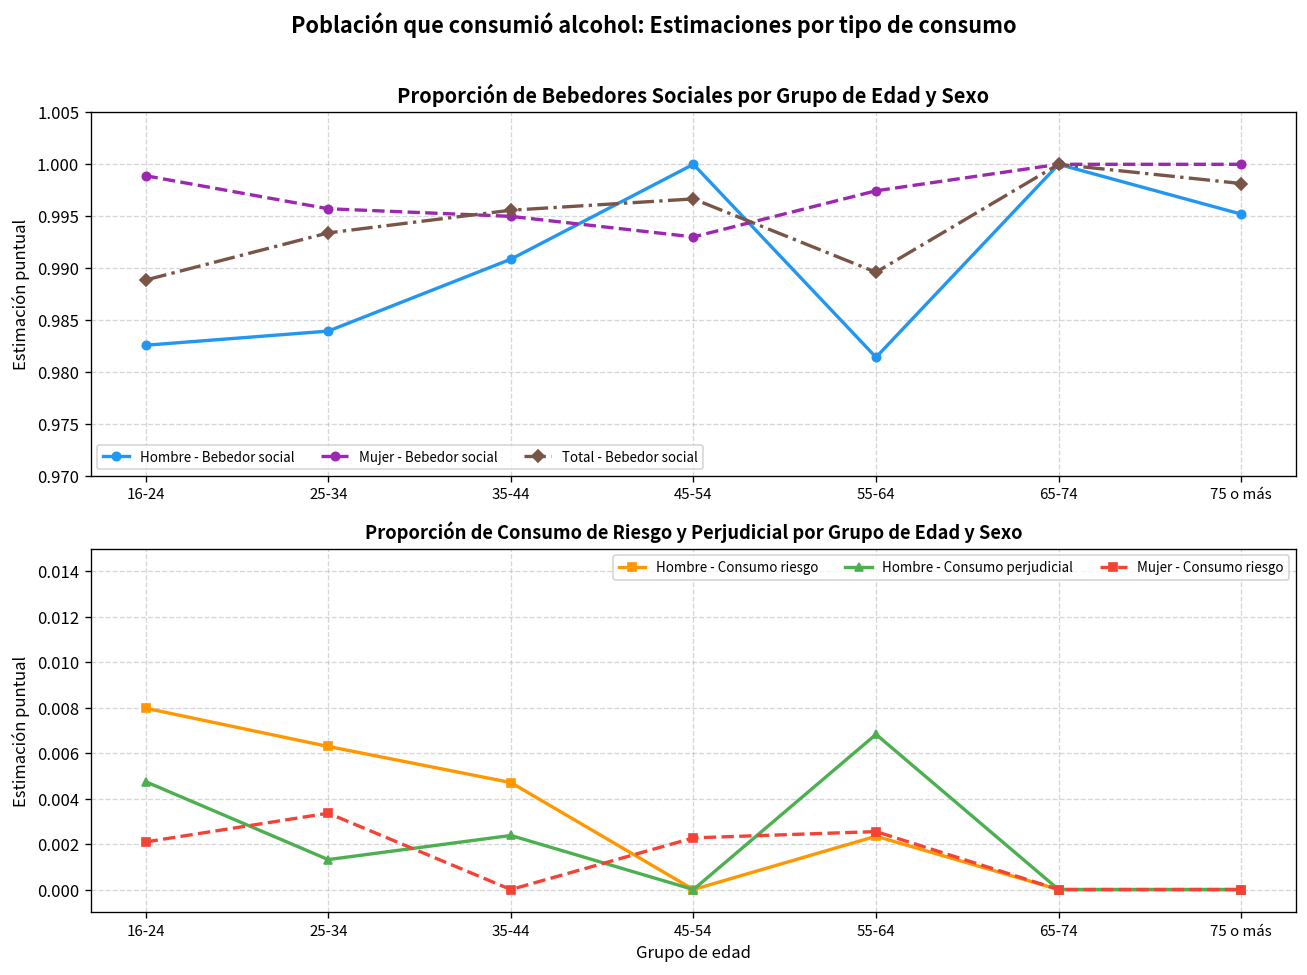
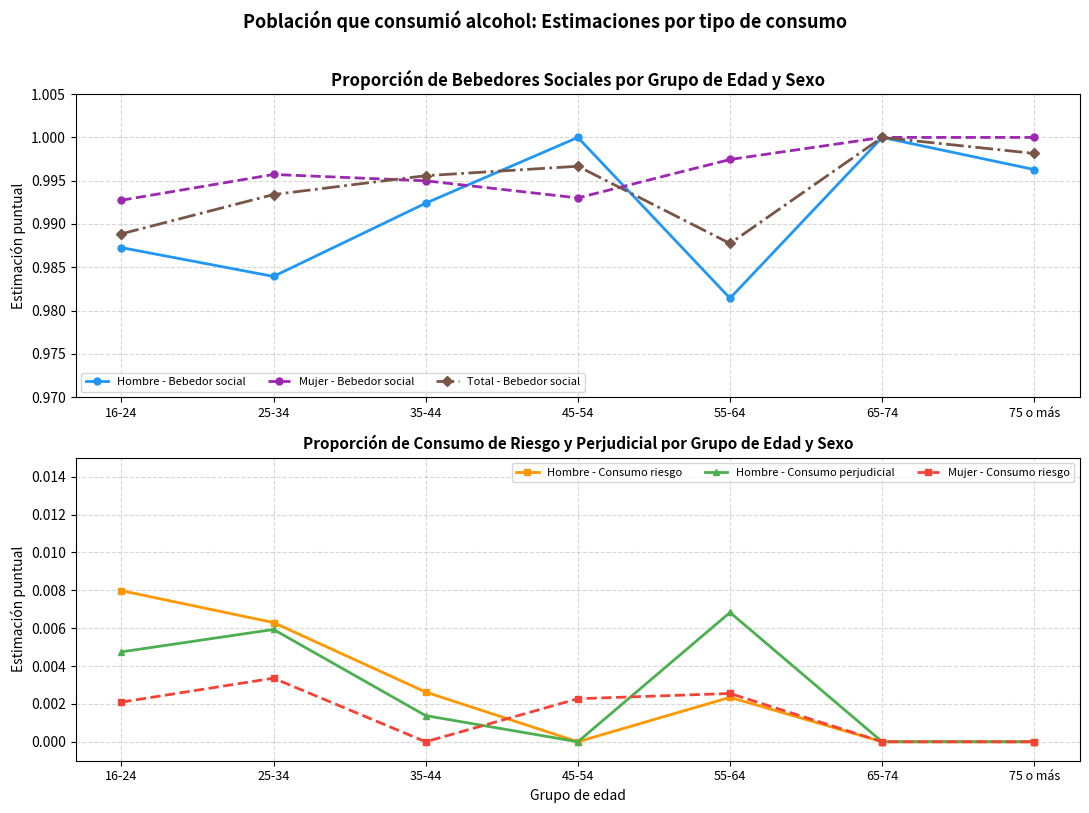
Proporción de Bebedores Sociales por Grupo de Edad y Sexo, Hombre - Bebedor social, 16-24: 0.983 -> 0.987
Proporción de Bebedores Sociales por Grupo de Edad y Sexo, Mujer - Bebedor social, 16-24: 0.999 -> 0.993
Proporción de Bebedores Sociales por Grupo de Edad y Sexo, Hombre - Bebedor social, 35-44: 0.991 -> 0.992
Proporción de Bebedores Sociales por Grupo de Edad y Sexo, Total - Bebedor social, 55-64: 0.990 -> 0.988
Proporción de Bebedores Sociales por Grupo de Edad y Sexo, Hombre - Bebedor social, 75 o más: 0.995 -> 0.996
Proporción de Consumo de Riesgo y Perjudicial por Grupo de Edad y Sexo, Hombre - Consumo perjudicial, 25-34: 0.0013 -> 0.0059
Proporción de Consumo de Riesgo y Perjudicial por Grupo de Edad y Sexo, Hombre - Consumo riesgo, 35-44: 0.0047 -> 0.0026
Proporción de Consumo de Riesgo y Perjudicial por Grupo de Edad y Sexo, Hombre - Consumo perjudicial, 35-44: 0.0024 -> 0.0014
